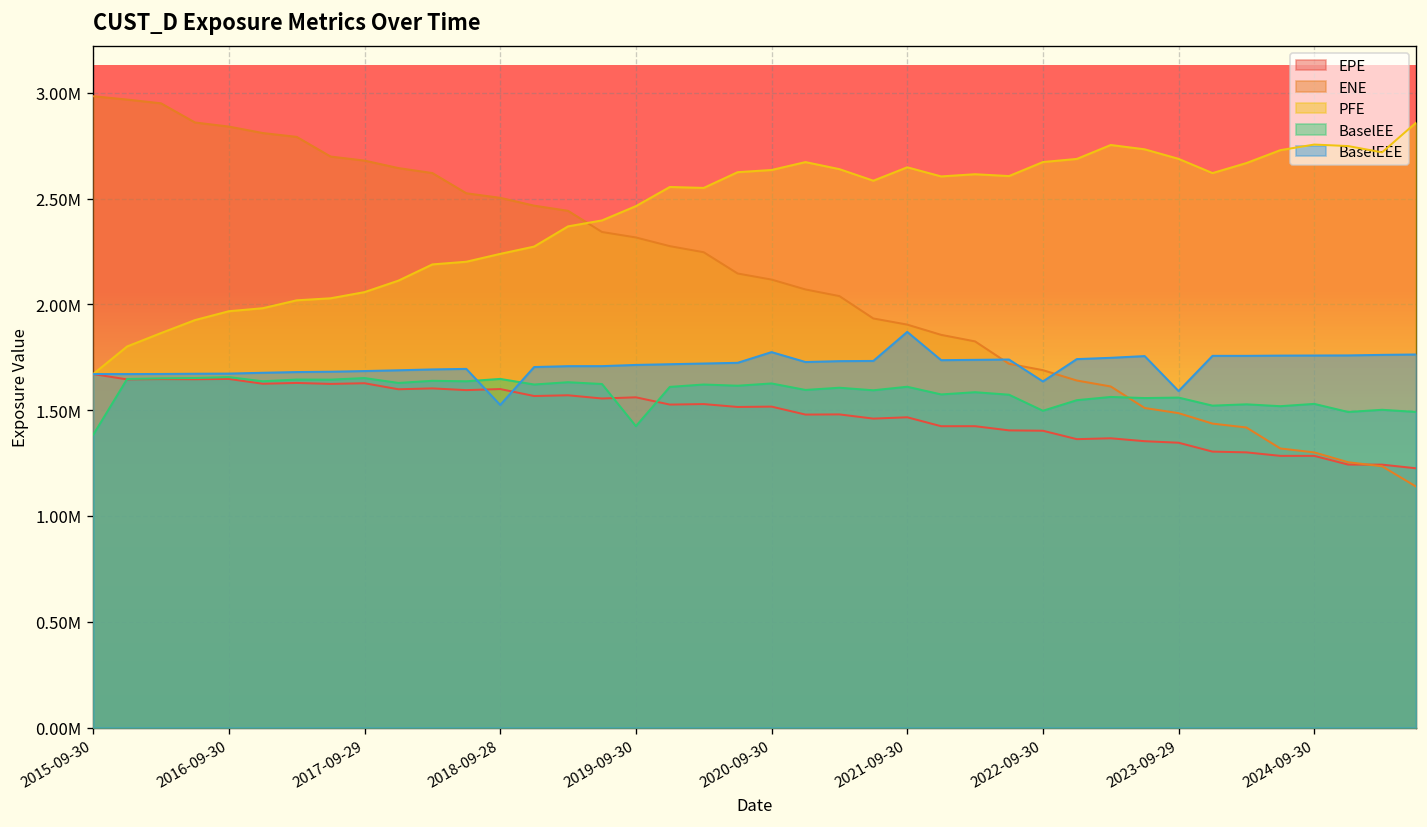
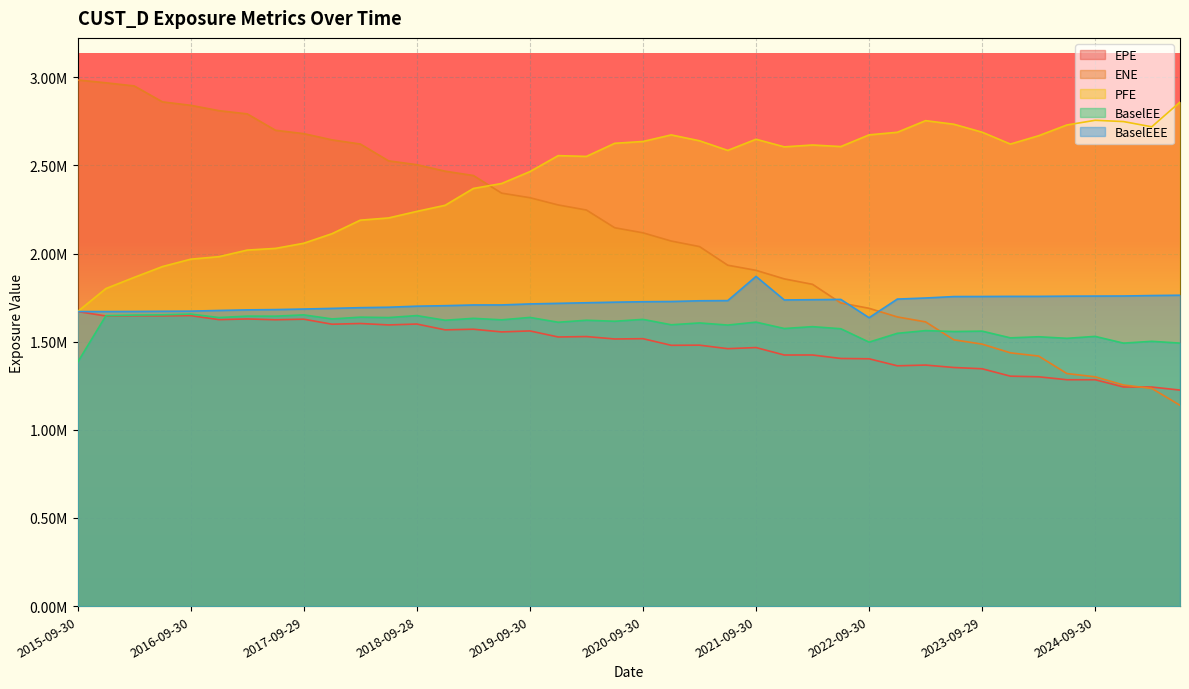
BaselEEE, 2018-09-28: 1520000 -> 1700000
BaselEE, 2019-09-30: 1420000 -> 1640000
BaselEEE, 2020-09-30: 1770000 -> 1730000
BaselEEE, 2023-09-29: 1590000 -> 1760000
